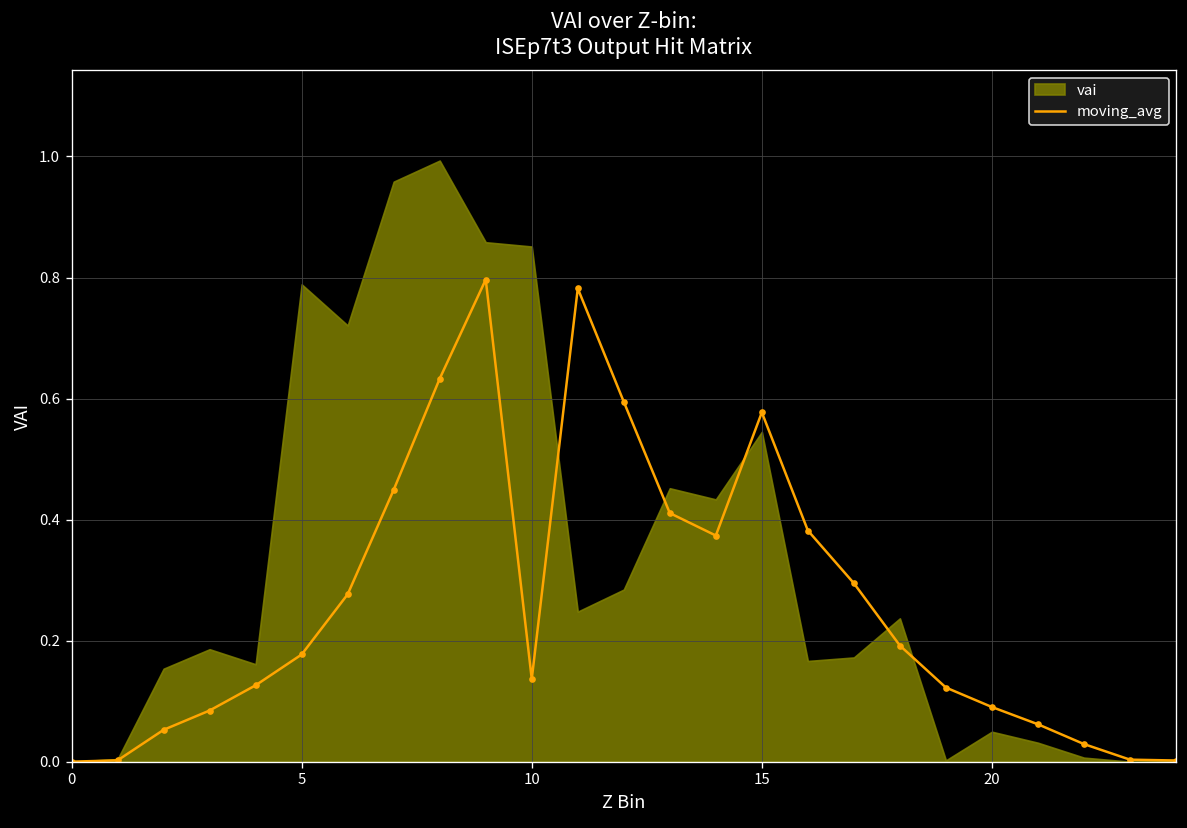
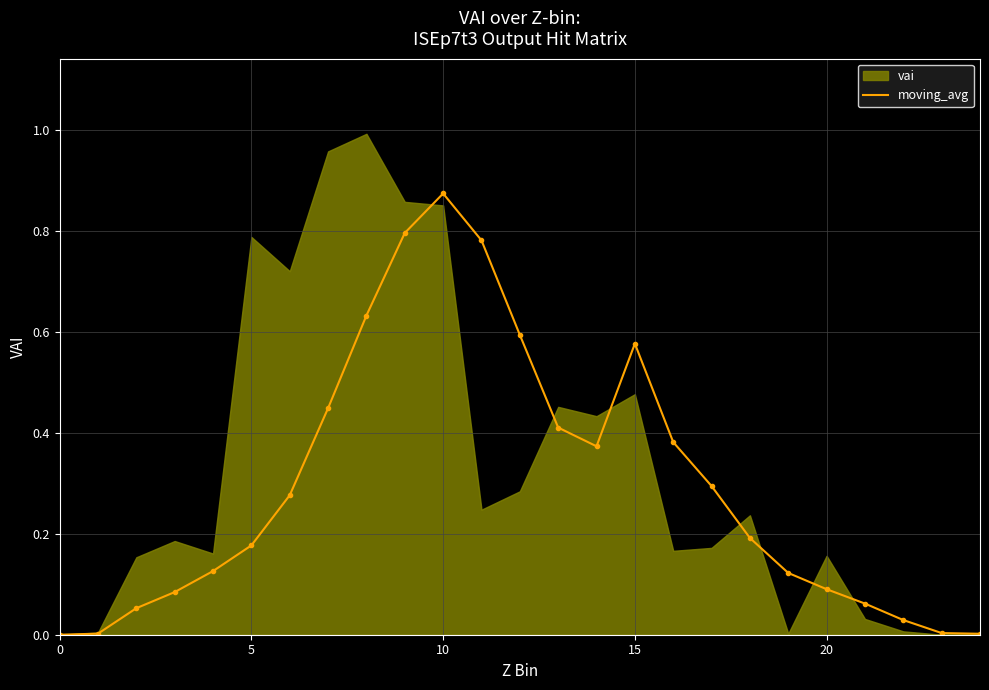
moving_avg, 10: 0.14 -> 0.87
vai, 15: 0.54 -> 0.48
vai, 20: 0.05 -> 0.16
